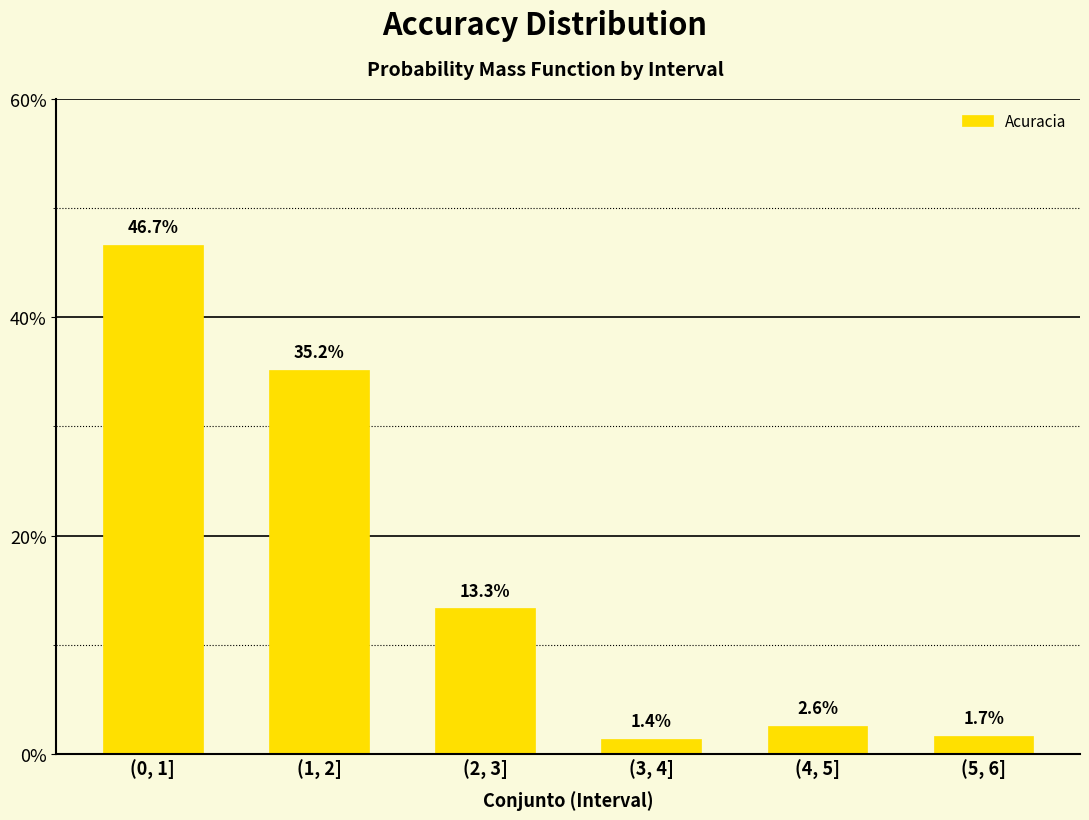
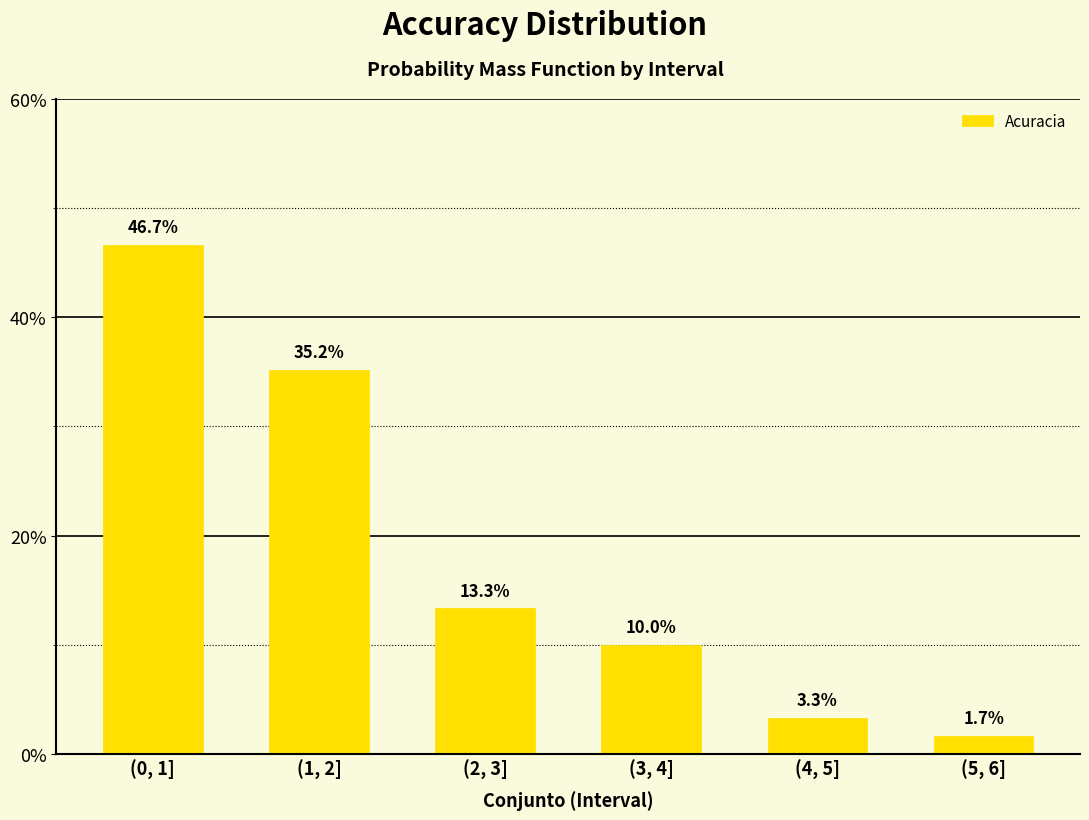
(3, 4]: 1.4% -> 10.0%
(4, 5]: 2.6% -> 3.3%
